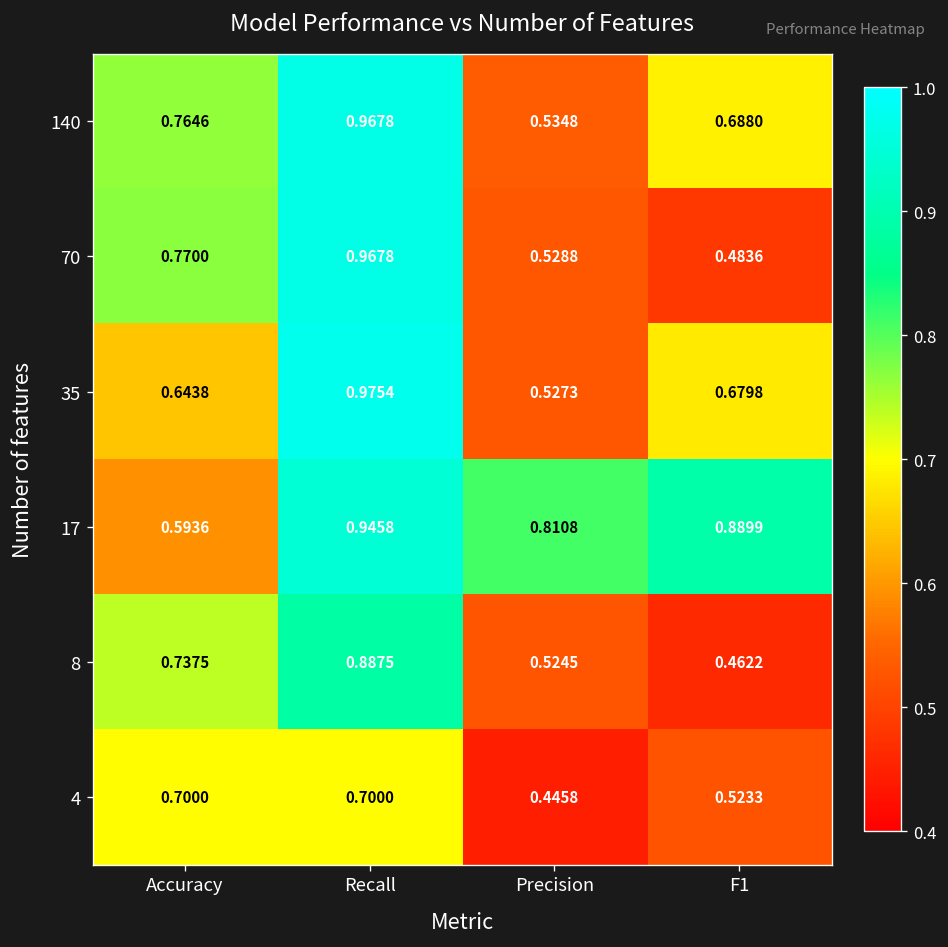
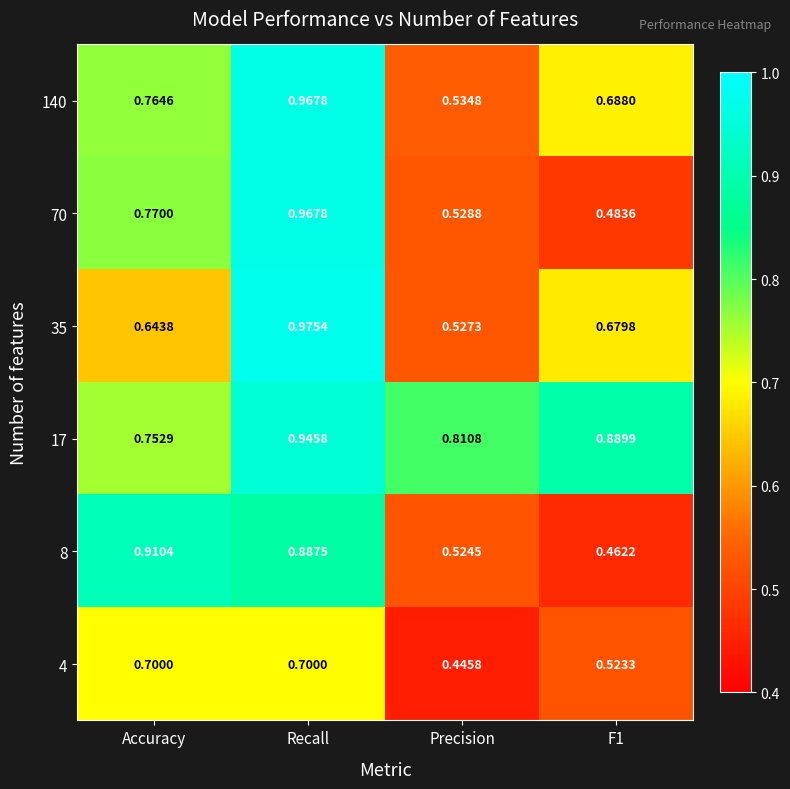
17, Accuracy: 0.5936 -> 0.7529
8, Accuracy: 0.7375 -> 0.9104
